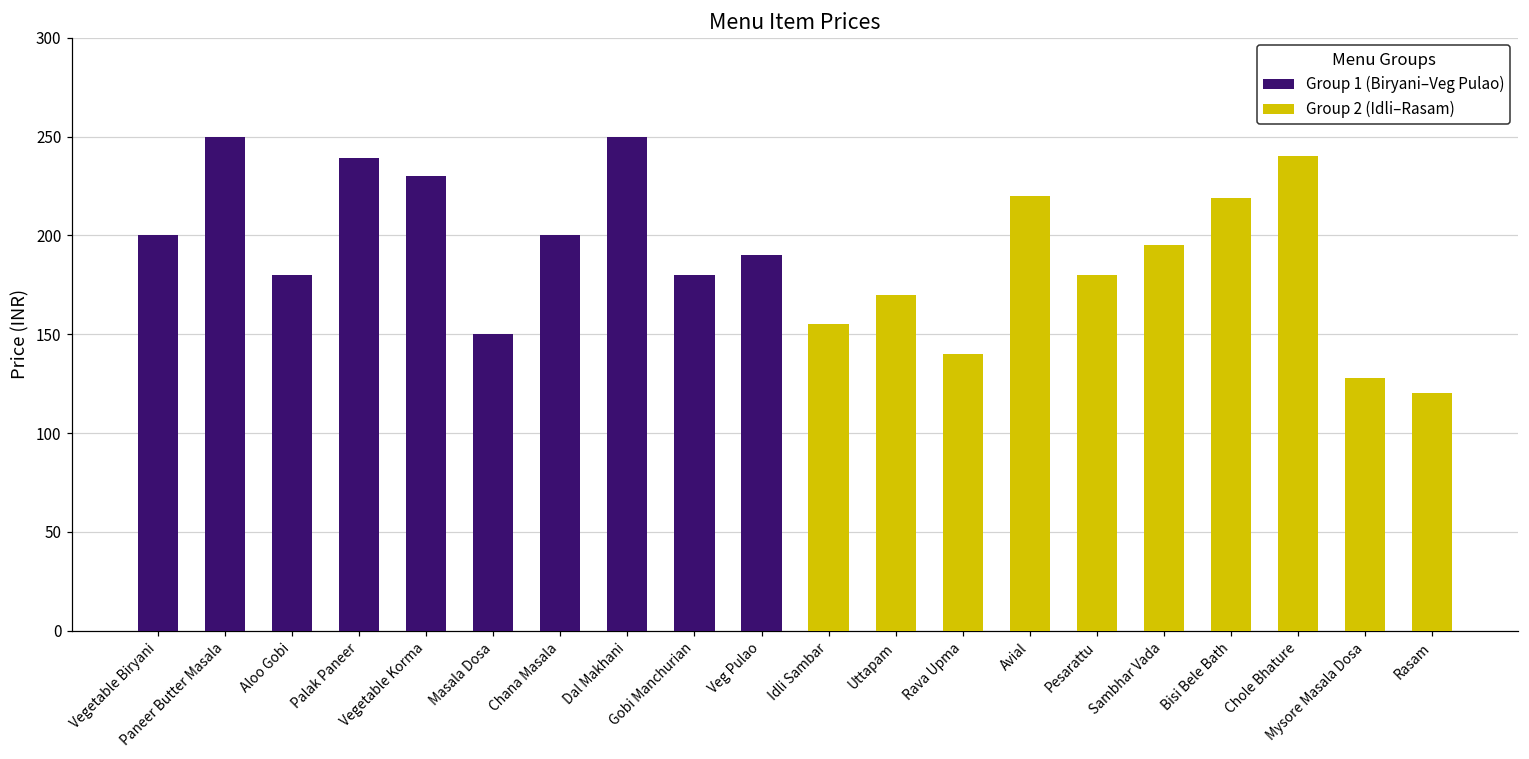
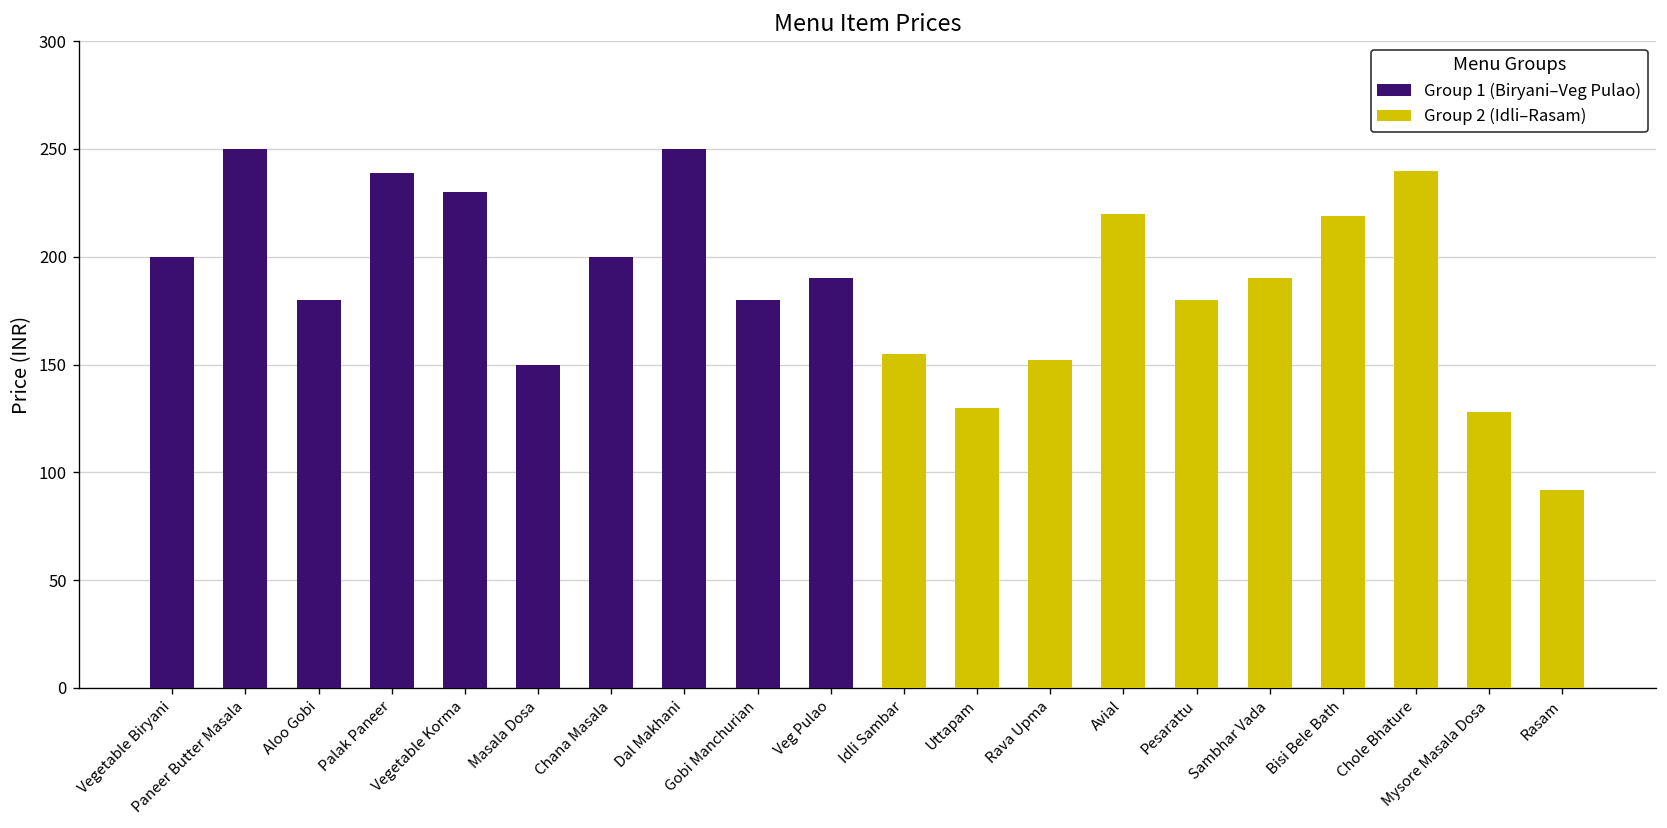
Group 2 (Idli–Rasam), Uttapam: 170 -> 130
Group 2 (Idli–Rasam), Rava Upma: 140 -> 152
Group 2 (Idli–Rasam), Sambhar Vada: 195 -> 190
Group 2 (Idli–Rasam), Rasam: 120 -> 92
